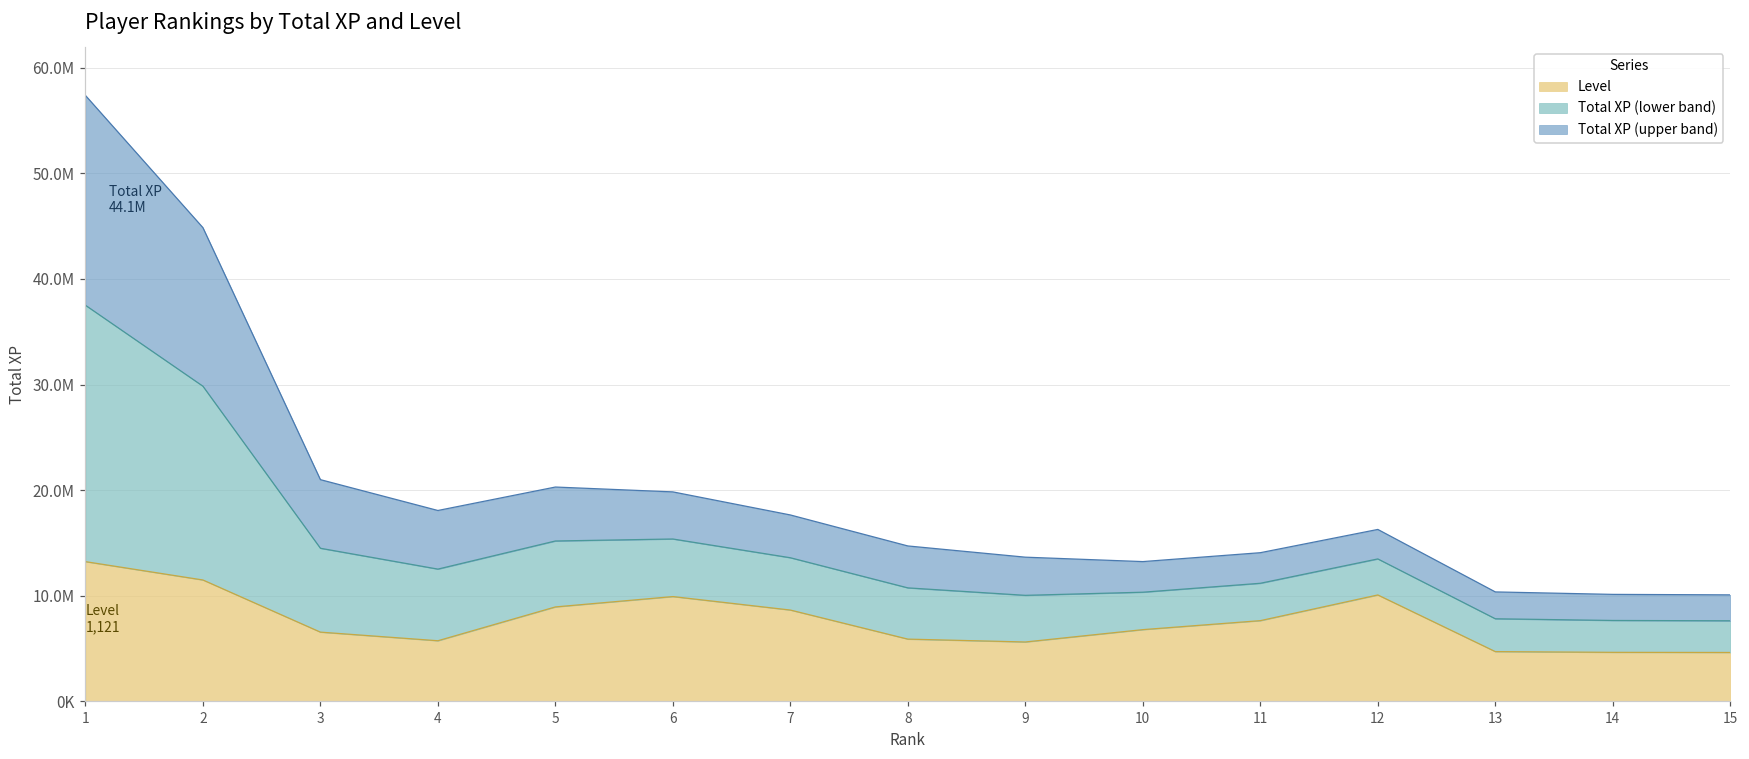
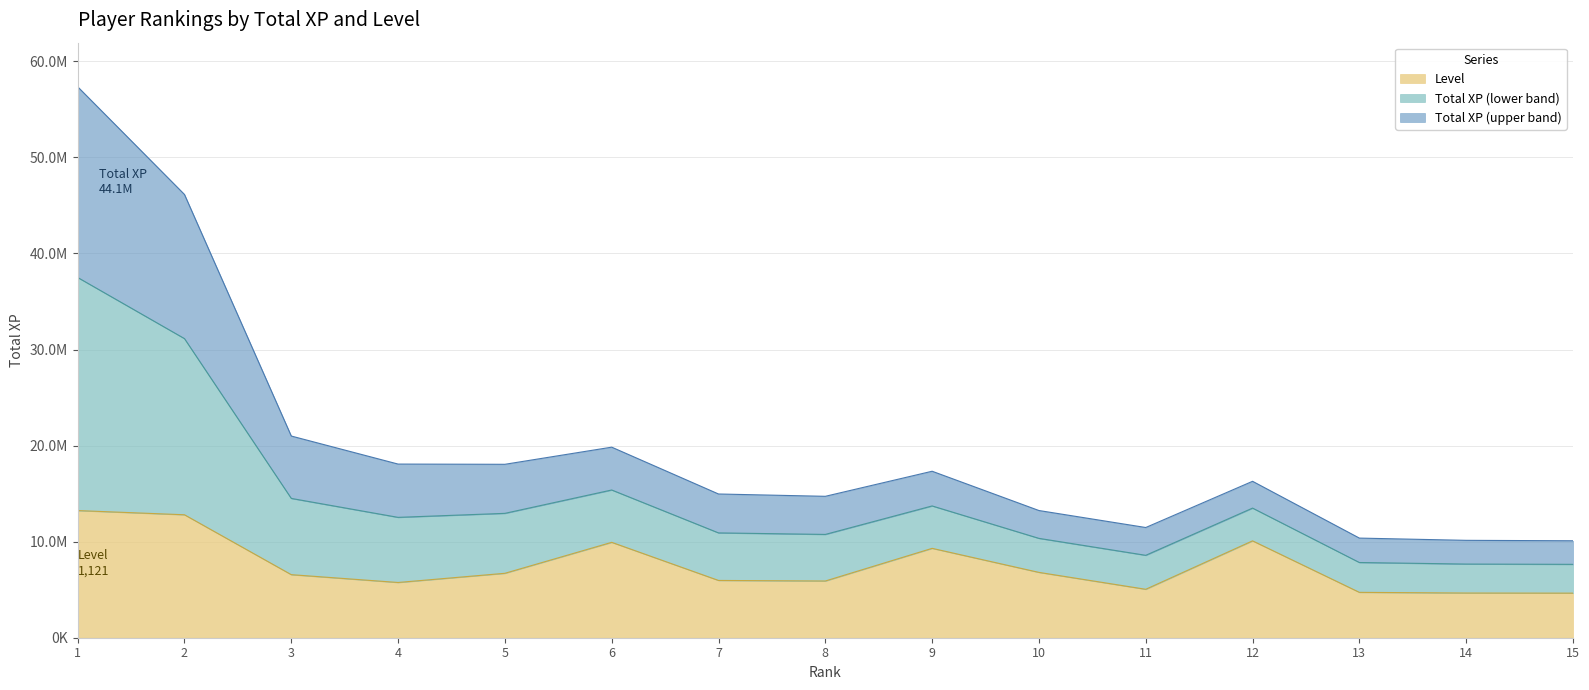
Level, 2: 12000000 -> 13000000
Level, 5: 9000000 -> 7000000
Level, 7: 9000000 -> 6000000
Level, 9: 6000000 -> 9000000
Level, 11: 8000000 -> 5000000
